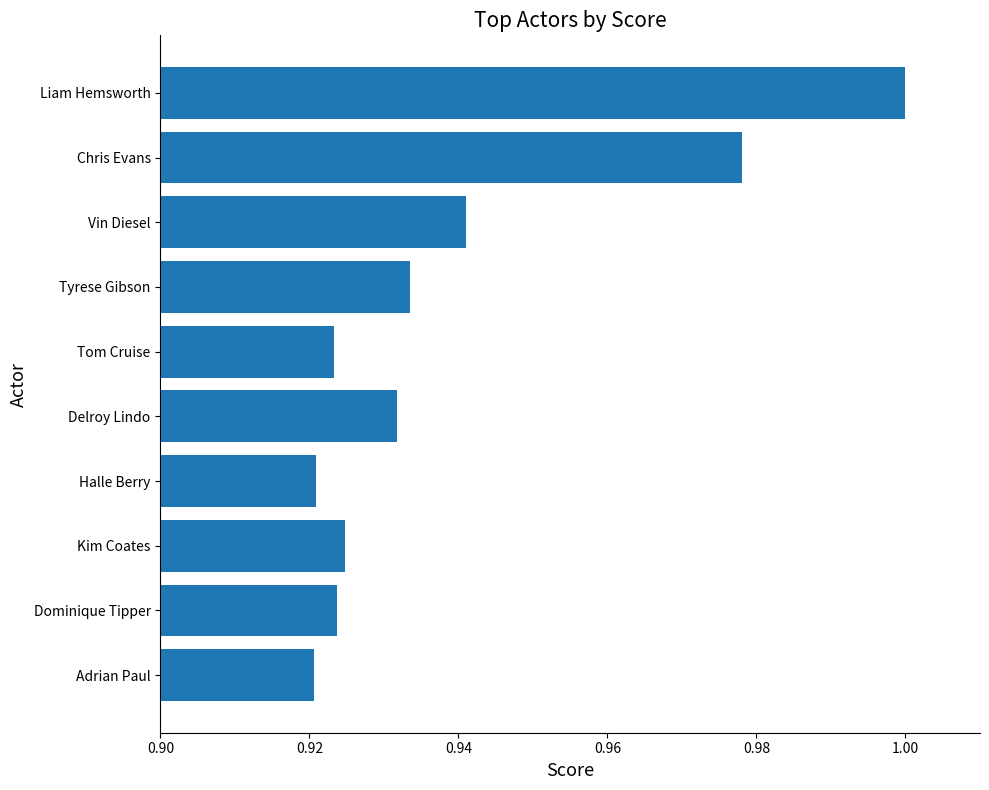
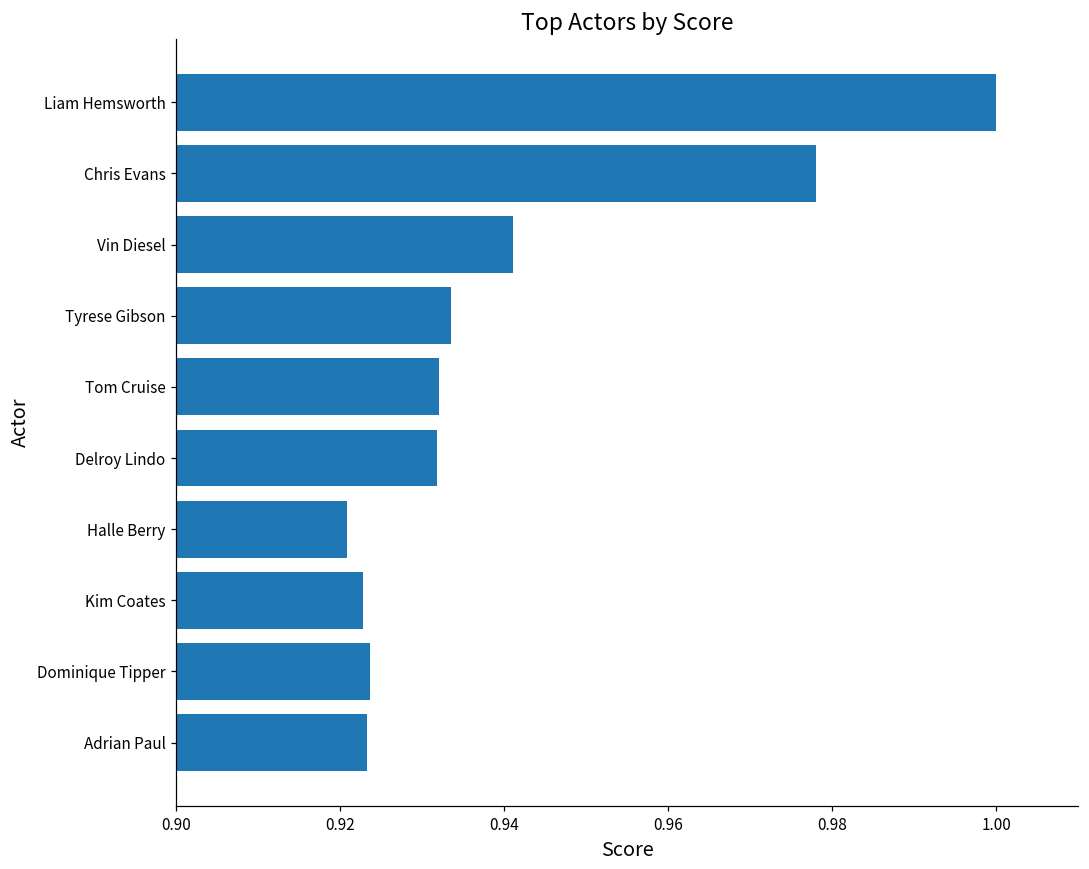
Tom Cruise: 0.923 -> 0.932
Kim Coates: 0.925 -> 0.923
Adrian Paul: 0.921 -> 0.923
